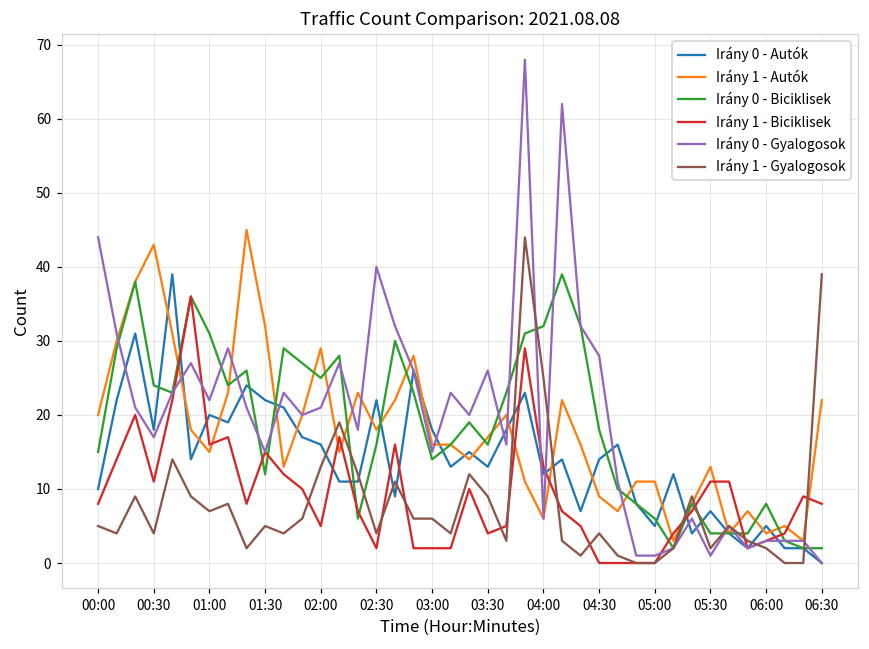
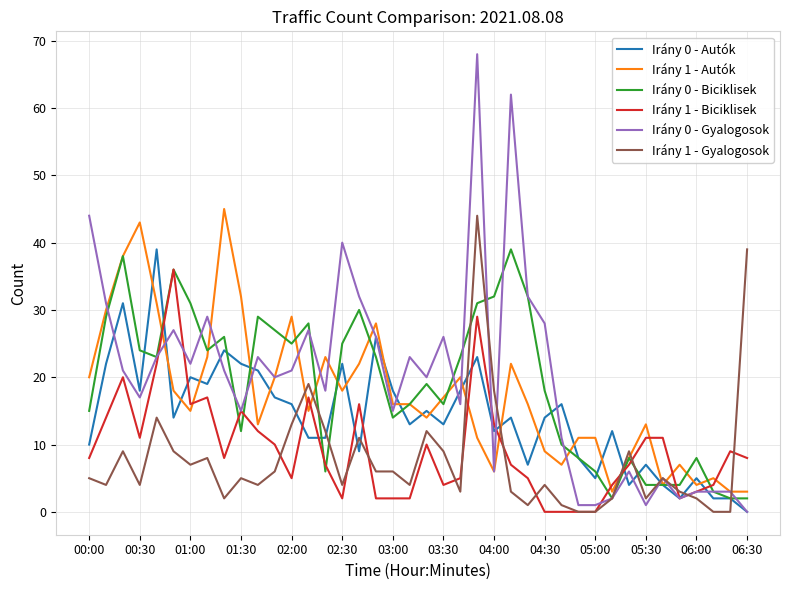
Irány 0 - Biciklisek, 02:30: 16 -> 25
Irány 1 - Gyalogosok, 04:00: 25 -> 18
Irány 1 - Autók, 06:30: 22 -> 3
